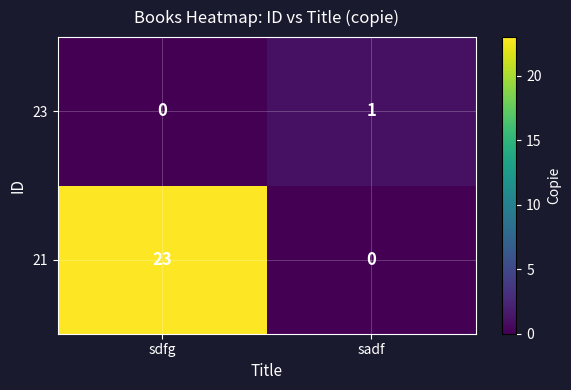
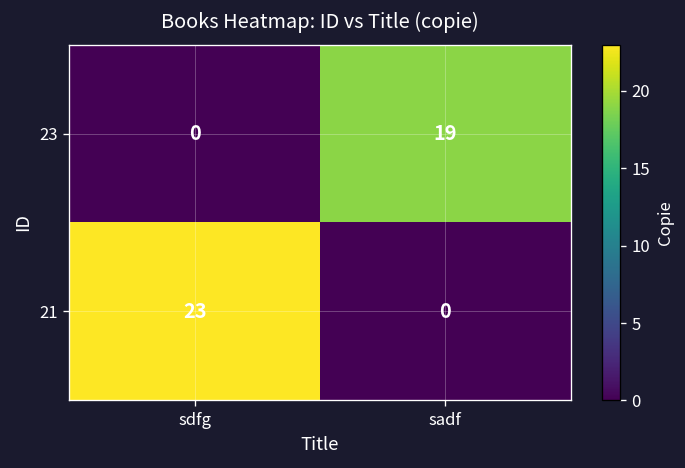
23, sadf: 1 -> 19
